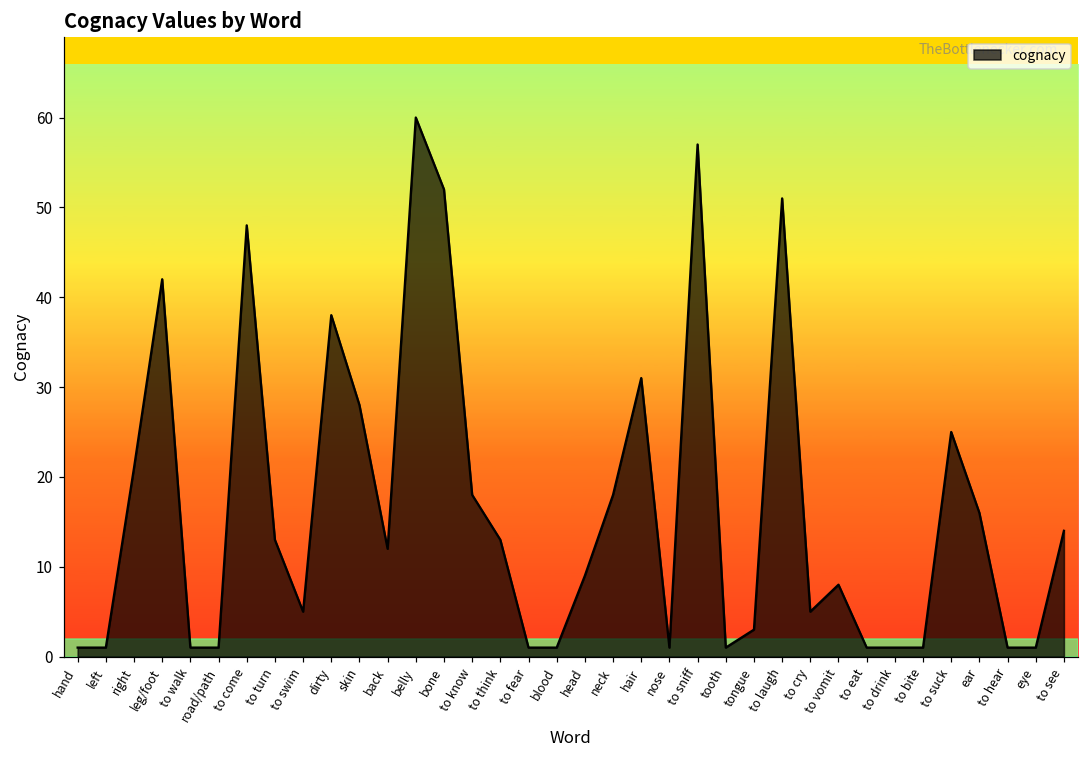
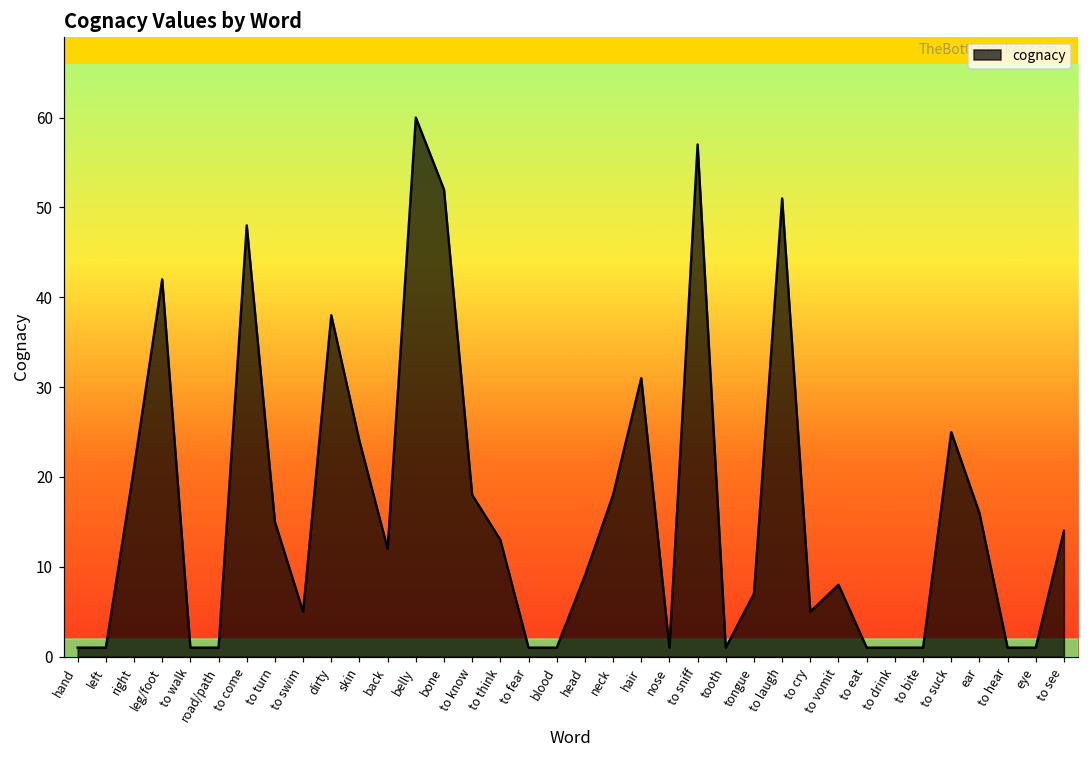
to turn: 13 -> 15
skin: 28 -> 24
tongue: 3 -> 7
